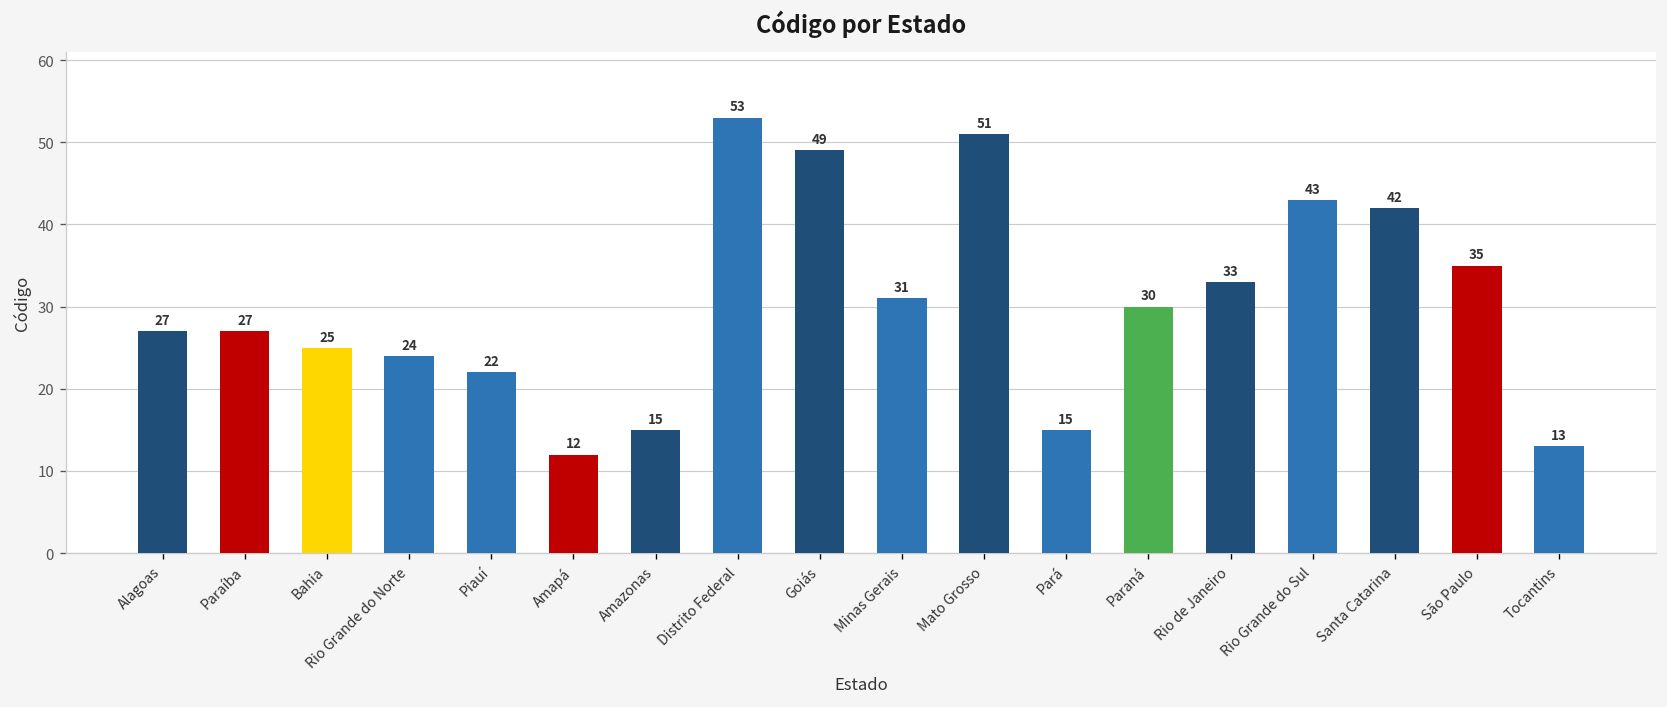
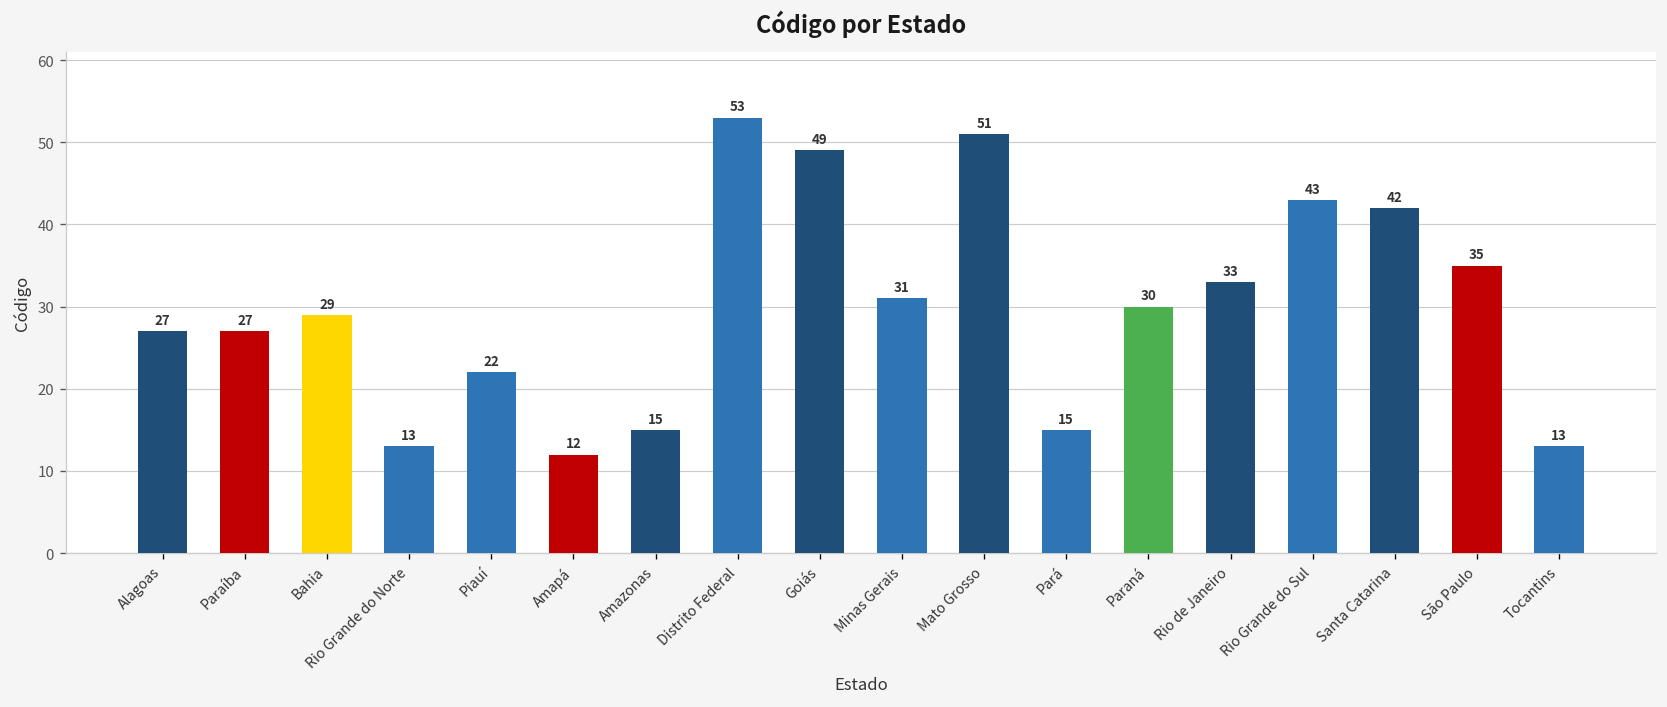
Bahia: 25 -> 29
Rio Grande do Norte: 24 -> 13
